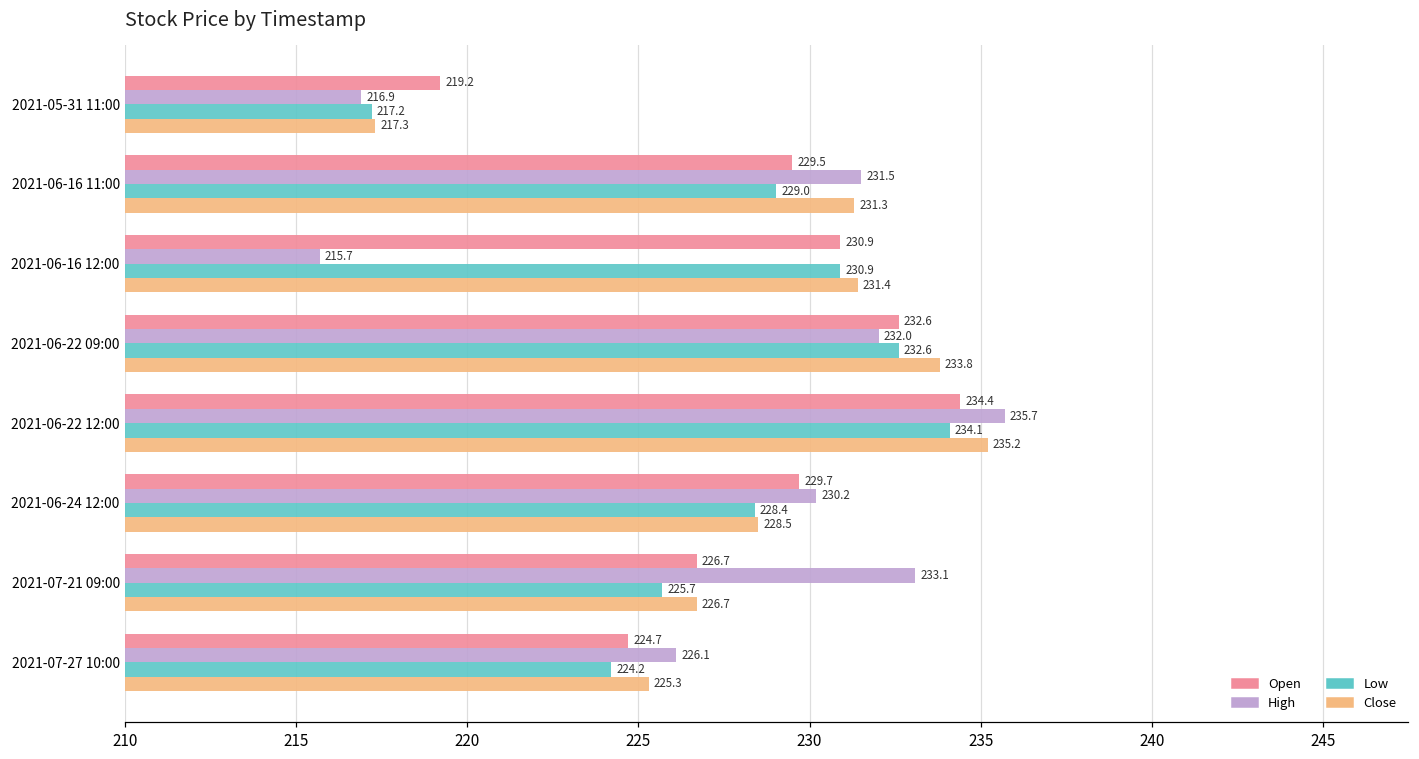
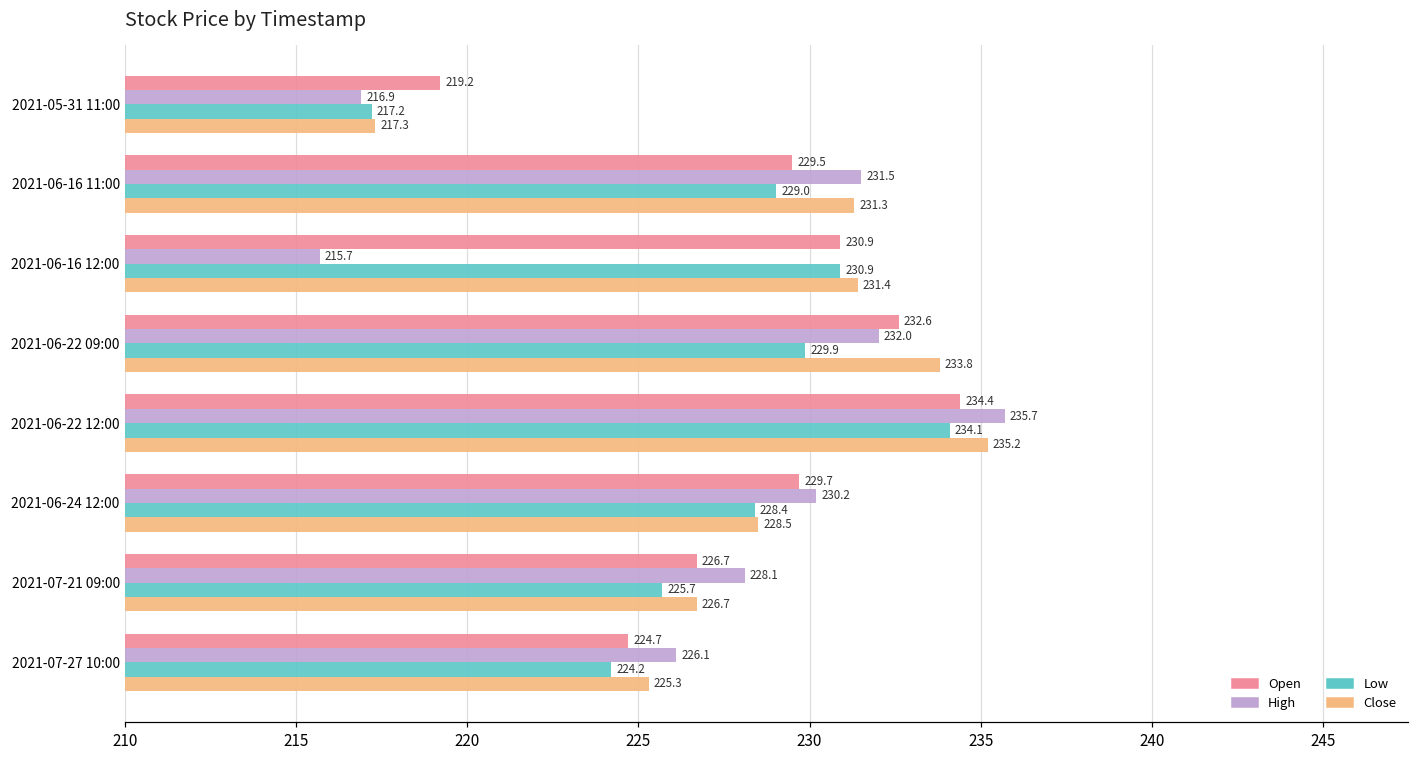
Low, 2021-06-22 09:00: 232.6 -> 229.9
High, 2021-07-21 09:00: 233.1 -> 228.1
